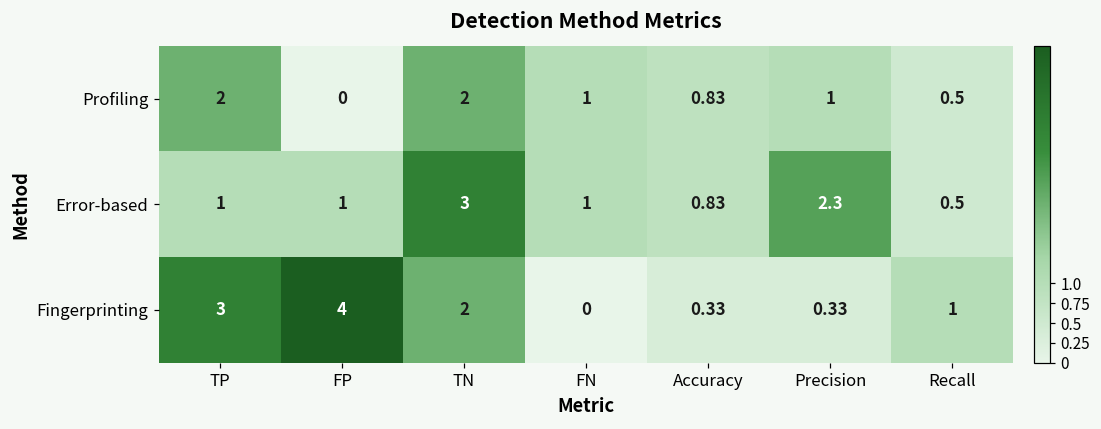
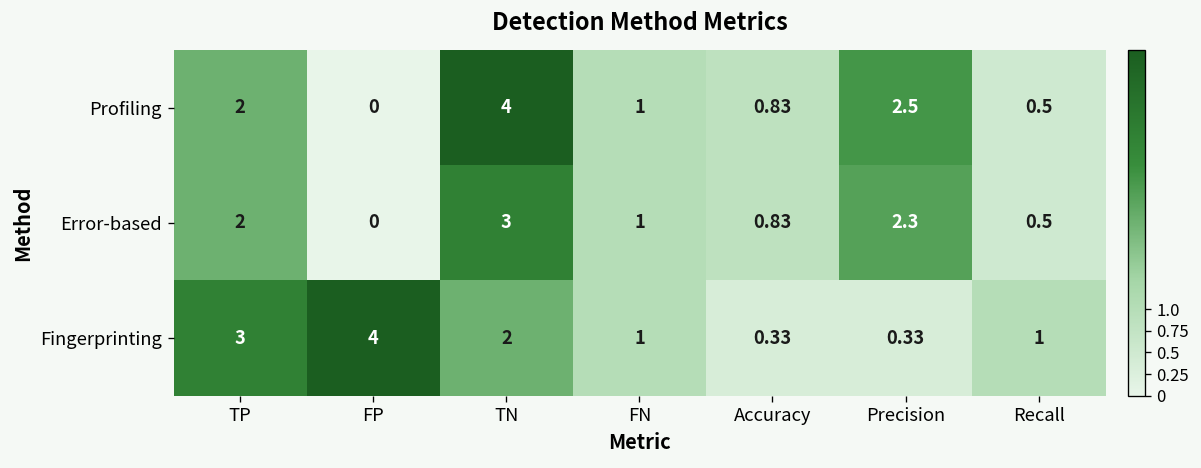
Profiling, TN: 2 -> 4
Profiling, Precision: 1 -> 2.5
Error-based, TP: 1 -> 2
Error-based, FP: 1 -> 0
Fingerprinting, FN: 0 -> 1
